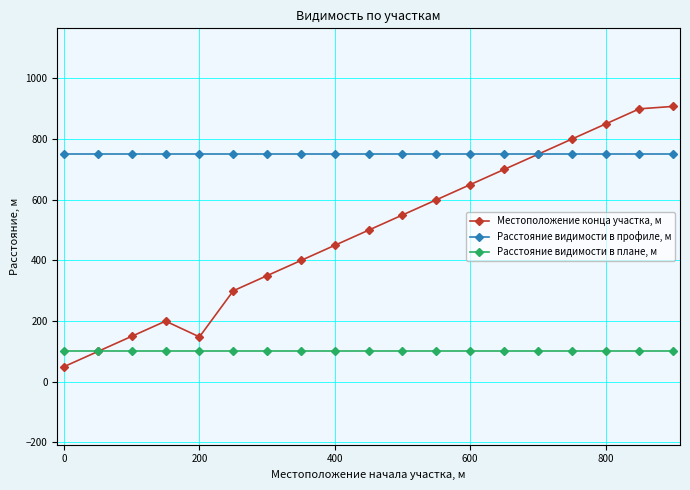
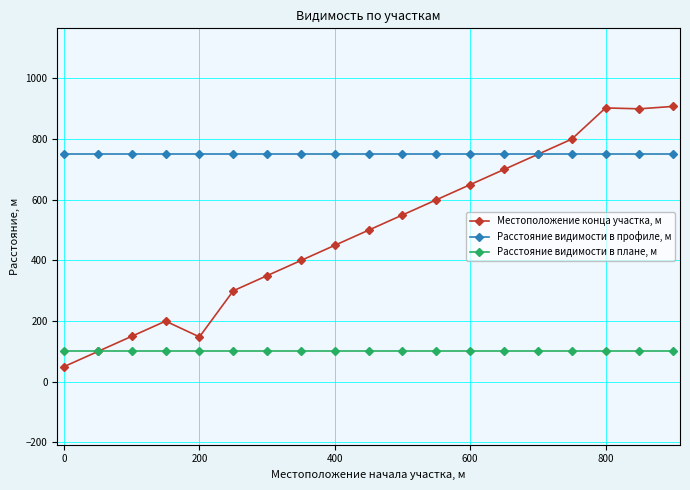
Местоположение конца участка, м, 800: 850 -> 900
